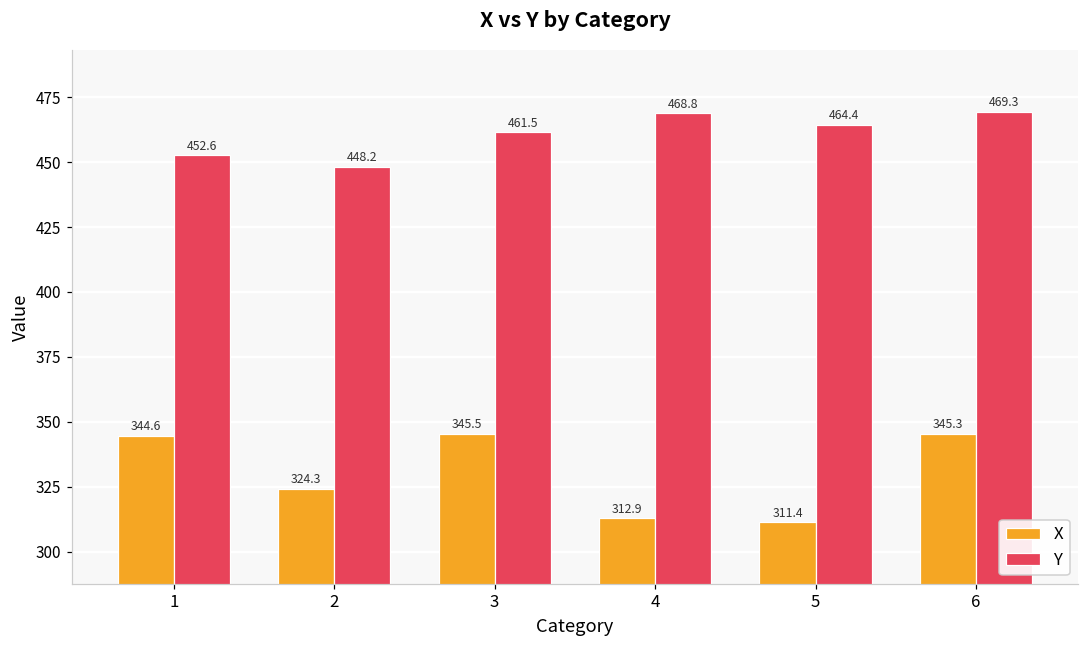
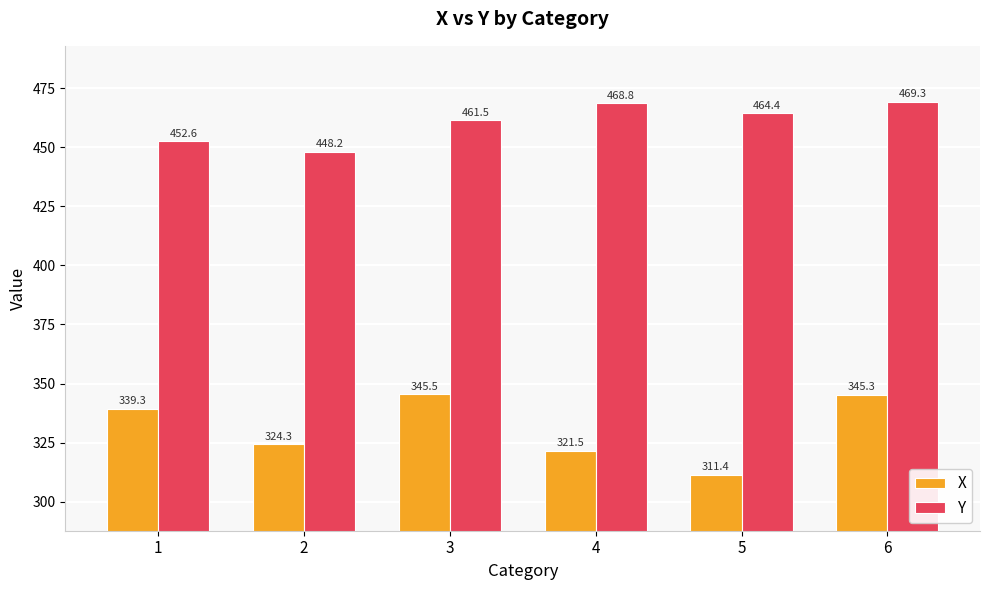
X, 1: 344.6 -> 339.3
X, 4: 312.9 -> 321.5
